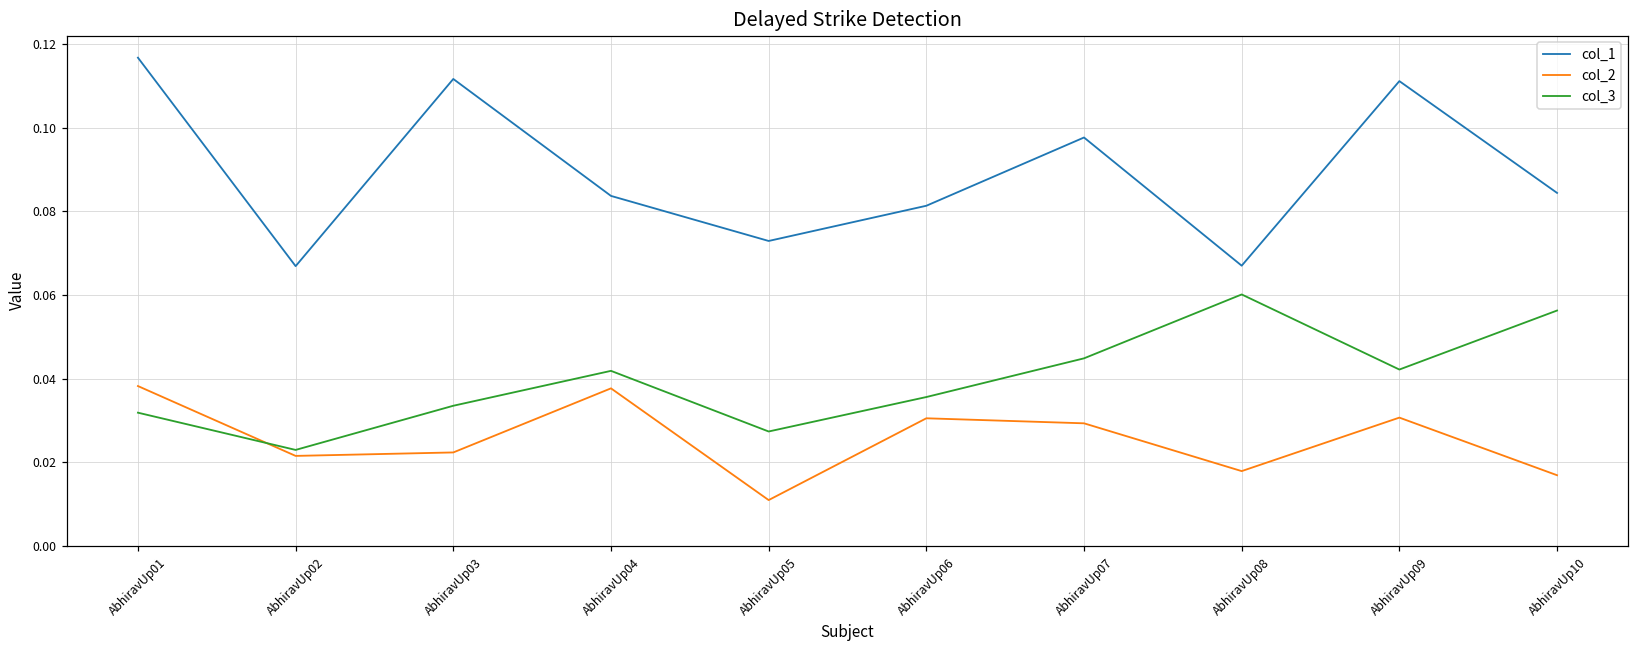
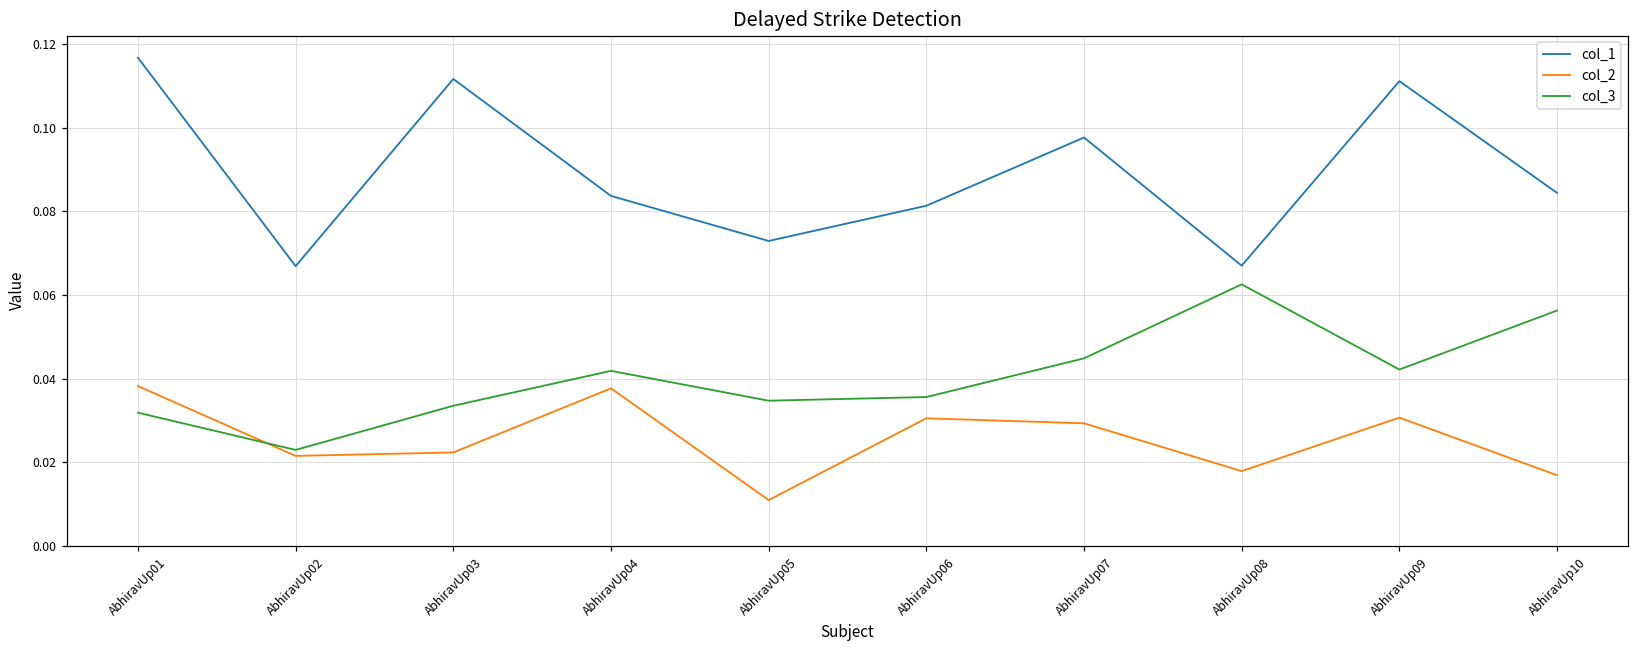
col_3, AbhiravUp05: 0.027 -> 0.035
col_3, AbhiravUp08: 0.060 -> 0.063
